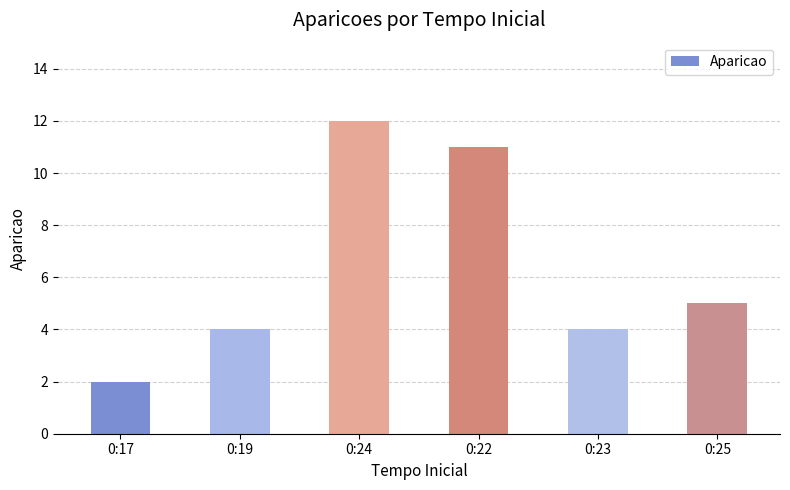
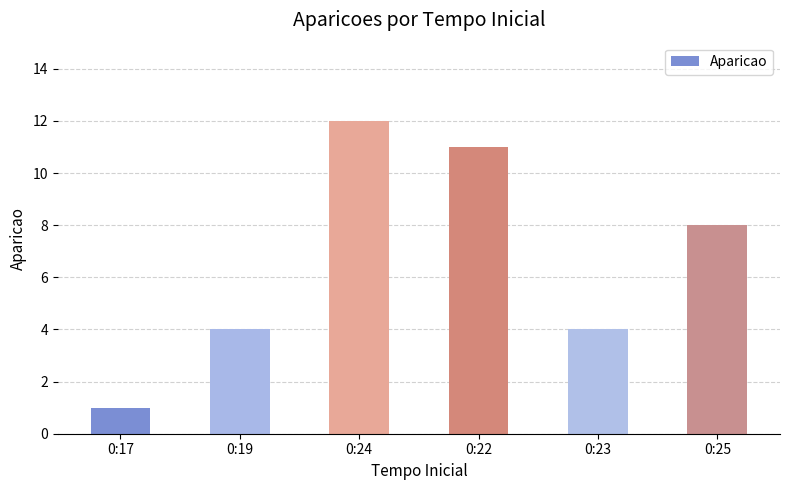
0:17: 2 -> 1
0:25: 5 -> 8
